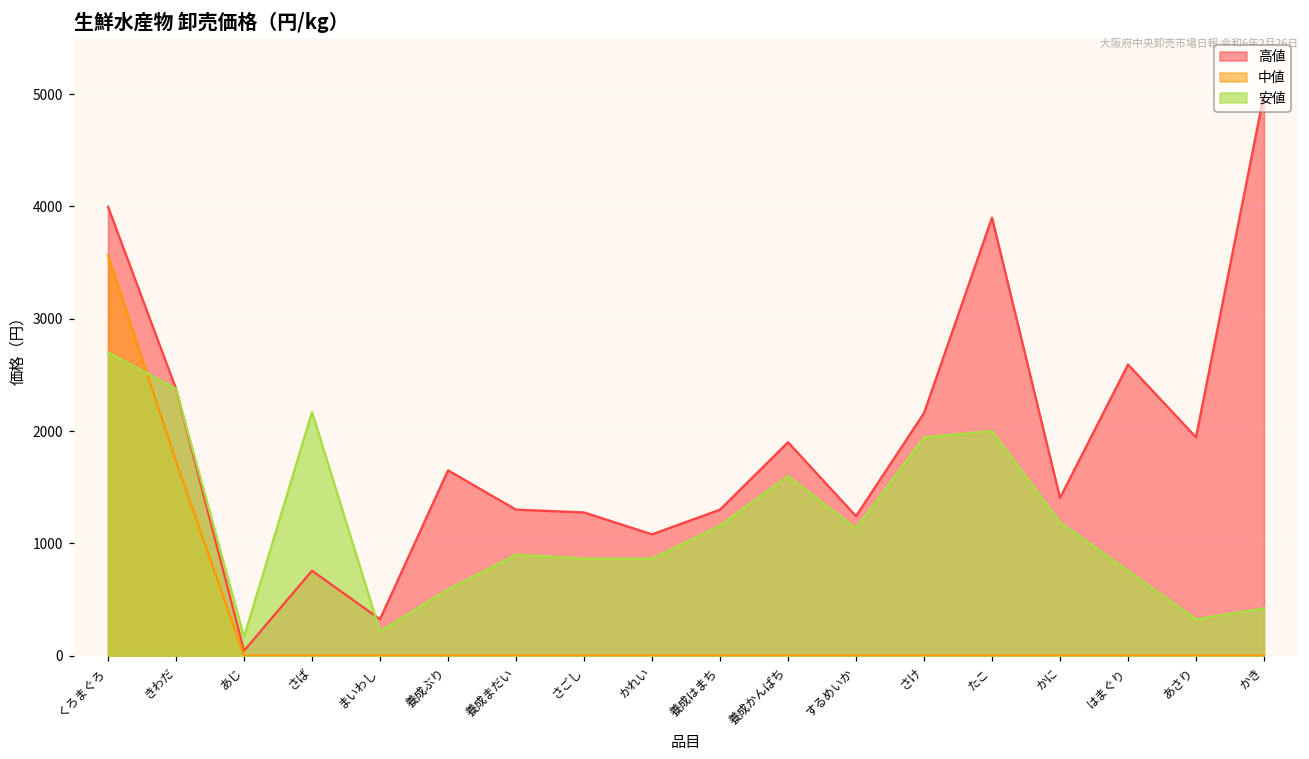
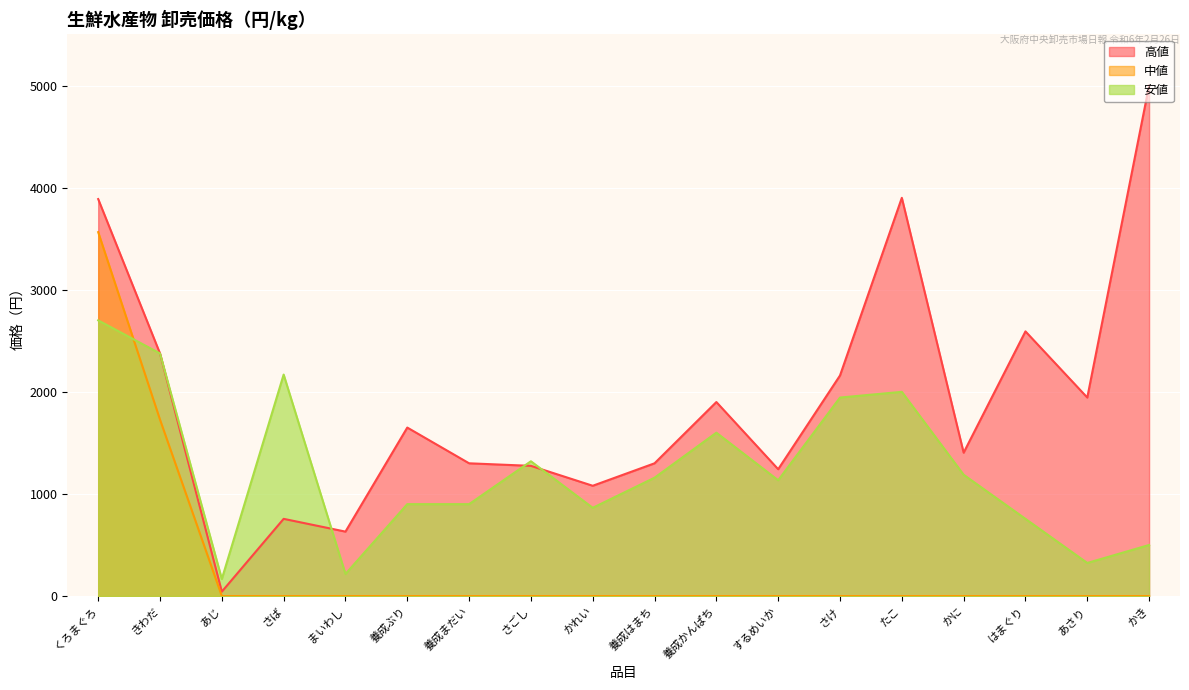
高値, くろまぐろ: 4000 -> 3890
高値, まいわし: 320 -> 630
安値, 養成ぶり: 590 -> 900
安値, さごし: 860 -> 1320
安値, かき: 420 -> 500
